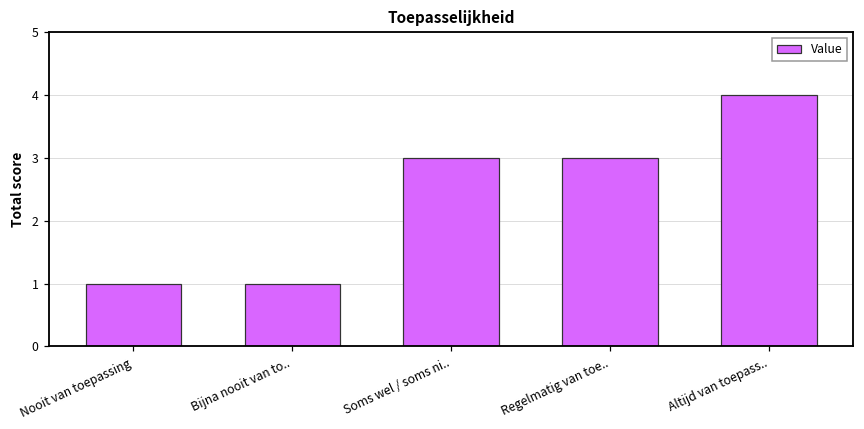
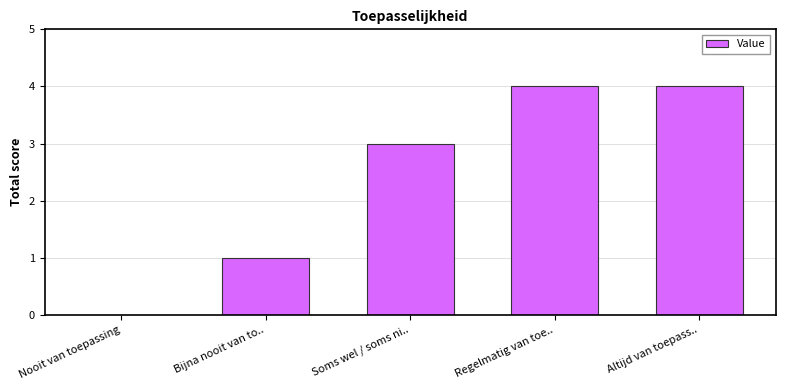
Nooit van toepassing: 1 -> 0
Regelmatig van toe..: 3 -> 4
